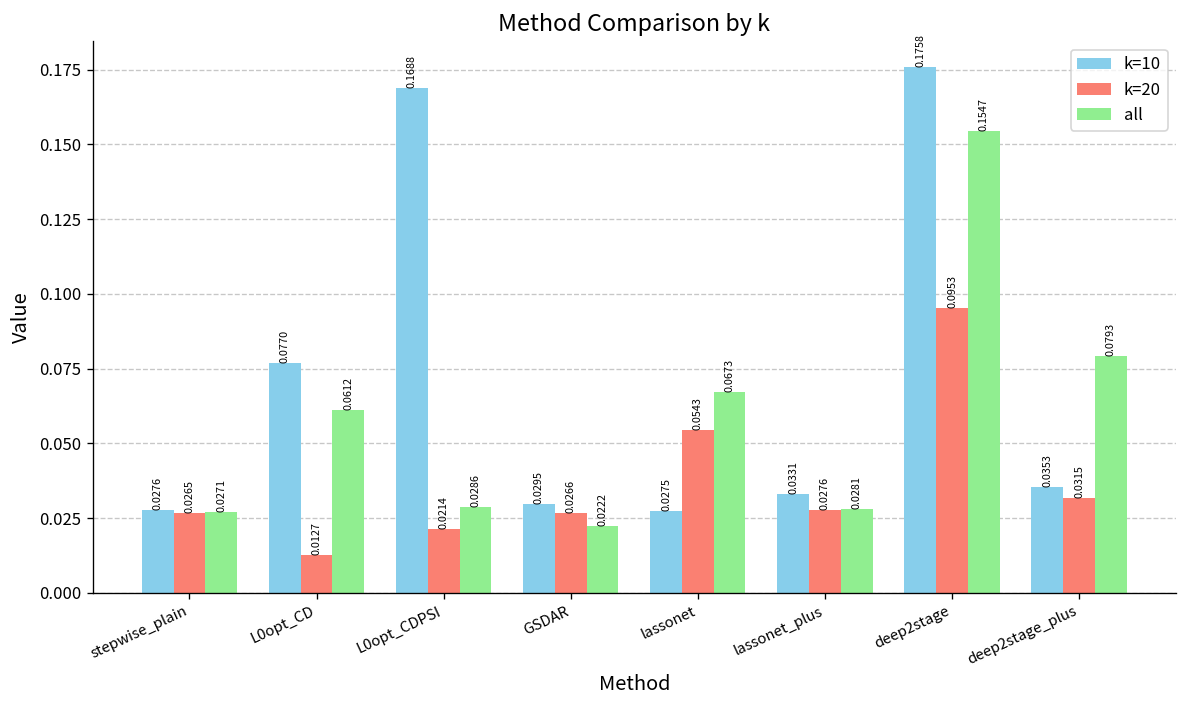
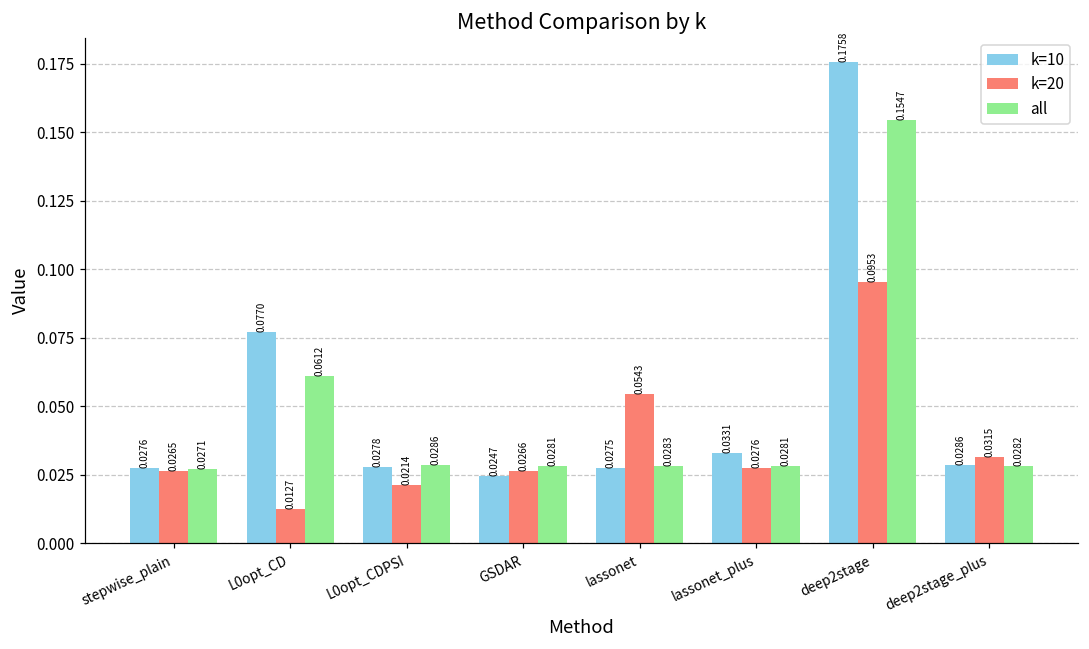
k=10, L0opt_CDPSI: 0.1688 -> 0.0278
k=10, GSDAR: 0.0295 -> 0.0247
all, GSDAR: 0.0222 -> 0.0281
all, lassonet: 0.0673 -> 0.0283
k=10, deep2stage_plus: 0.0353 -> 0.0286
all, deep2stage_plus: 0.0793 -> 0.0282
